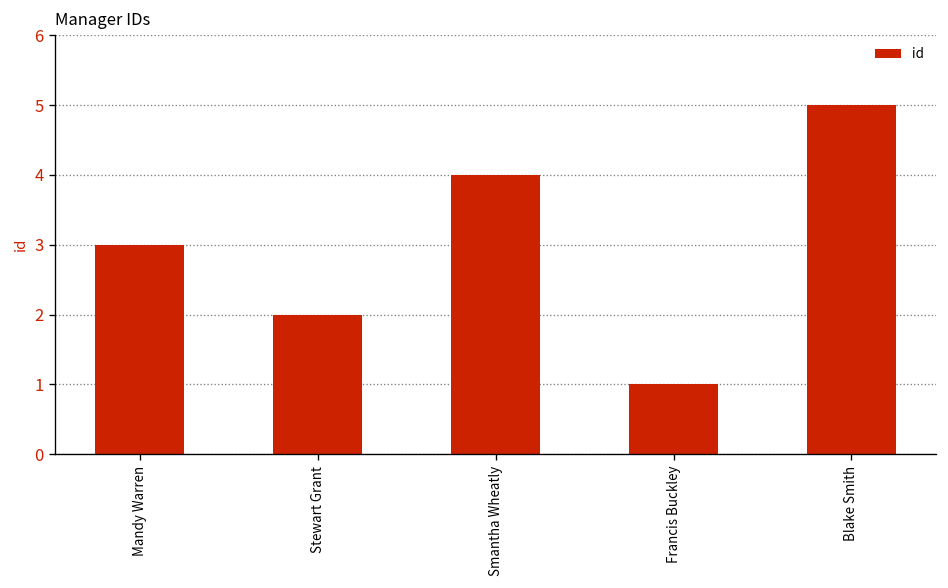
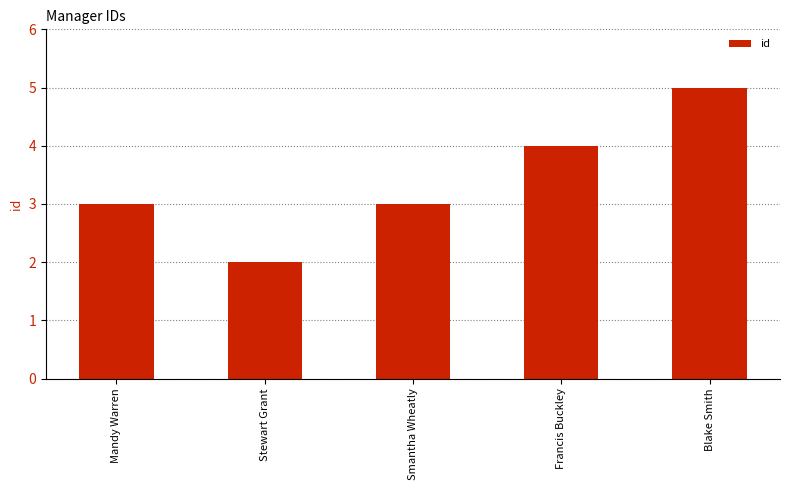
Smantha Wheatly: 4 -> 3
Francis Buckley: 1 -> 4
